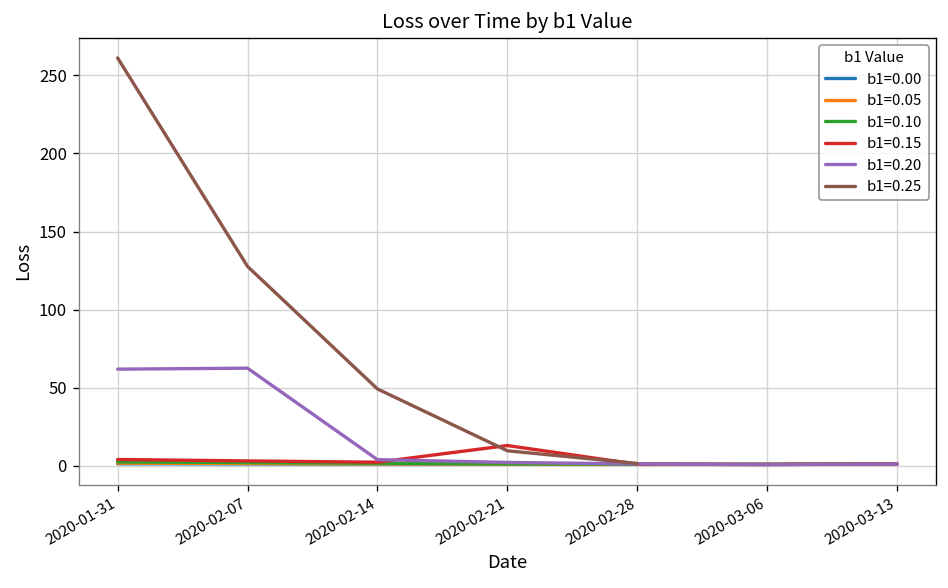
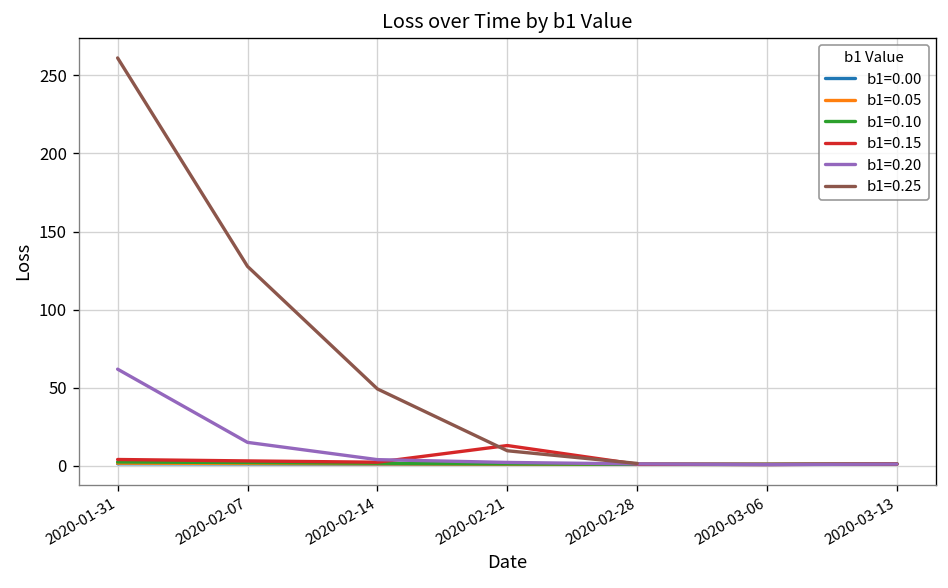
b1=0.20, 2020-02-07: 62 -> 15
